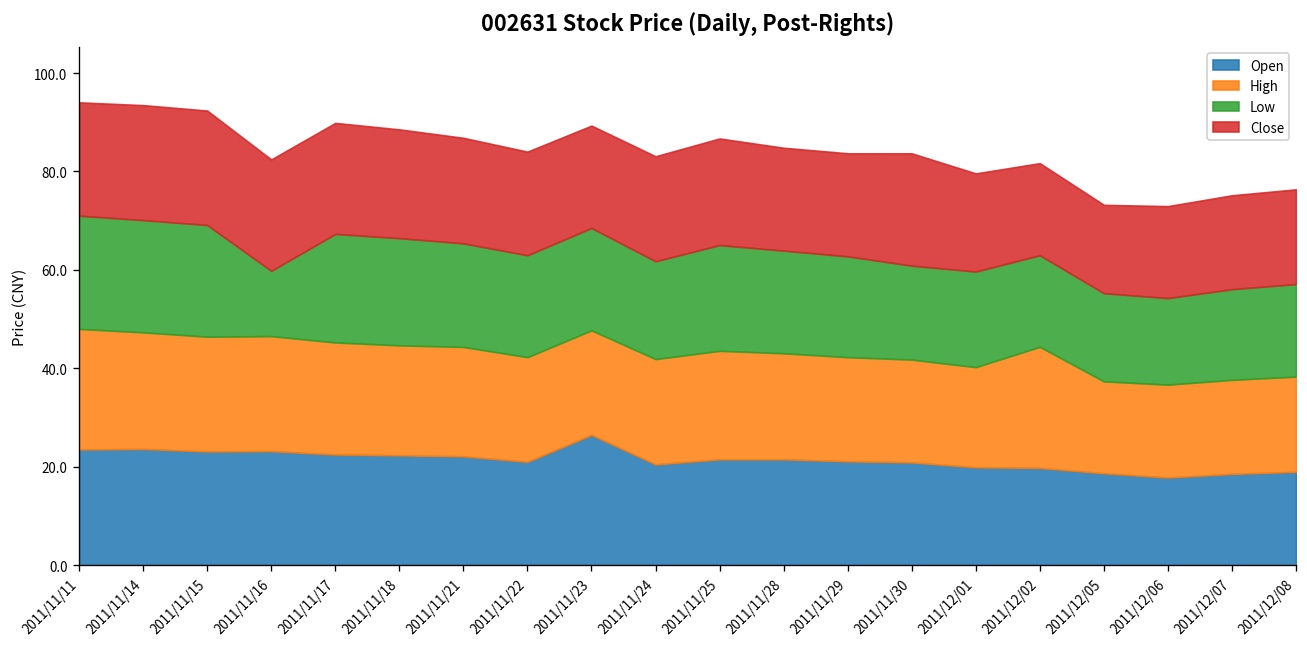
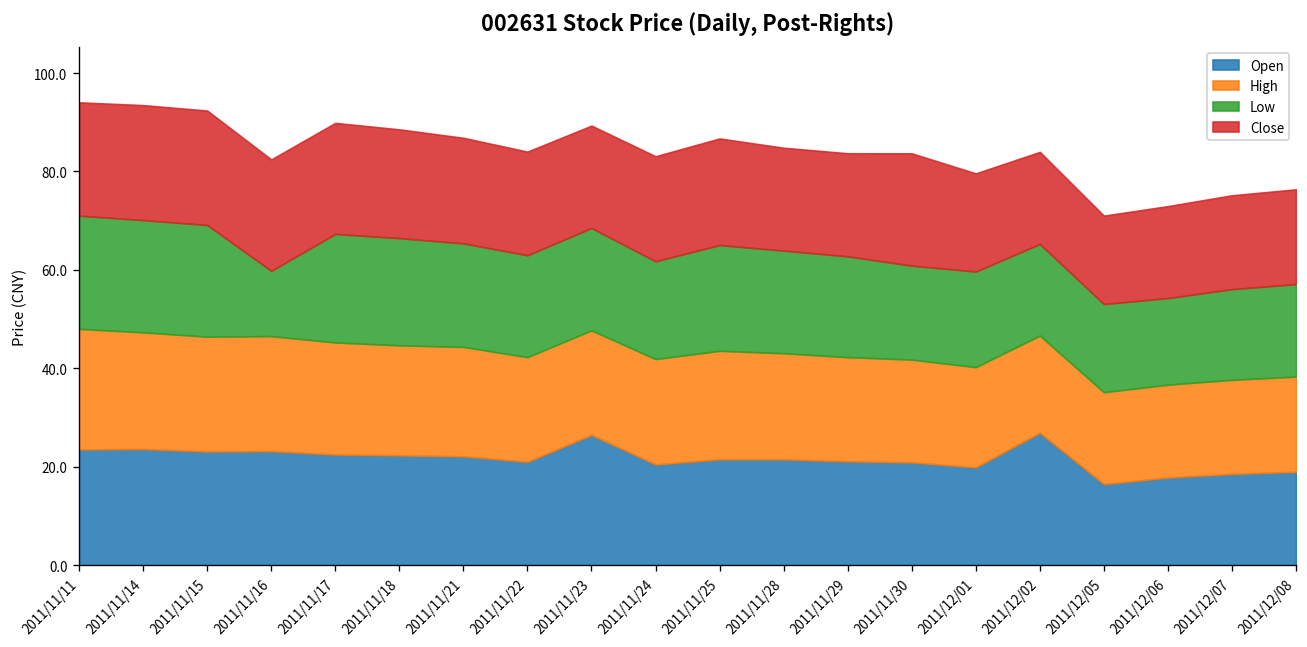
Open, 2011/12/02: 20 -> 27
High, 2011/12/02: 25 -> 20
Open, 2011/12/05: 19 -> 16
